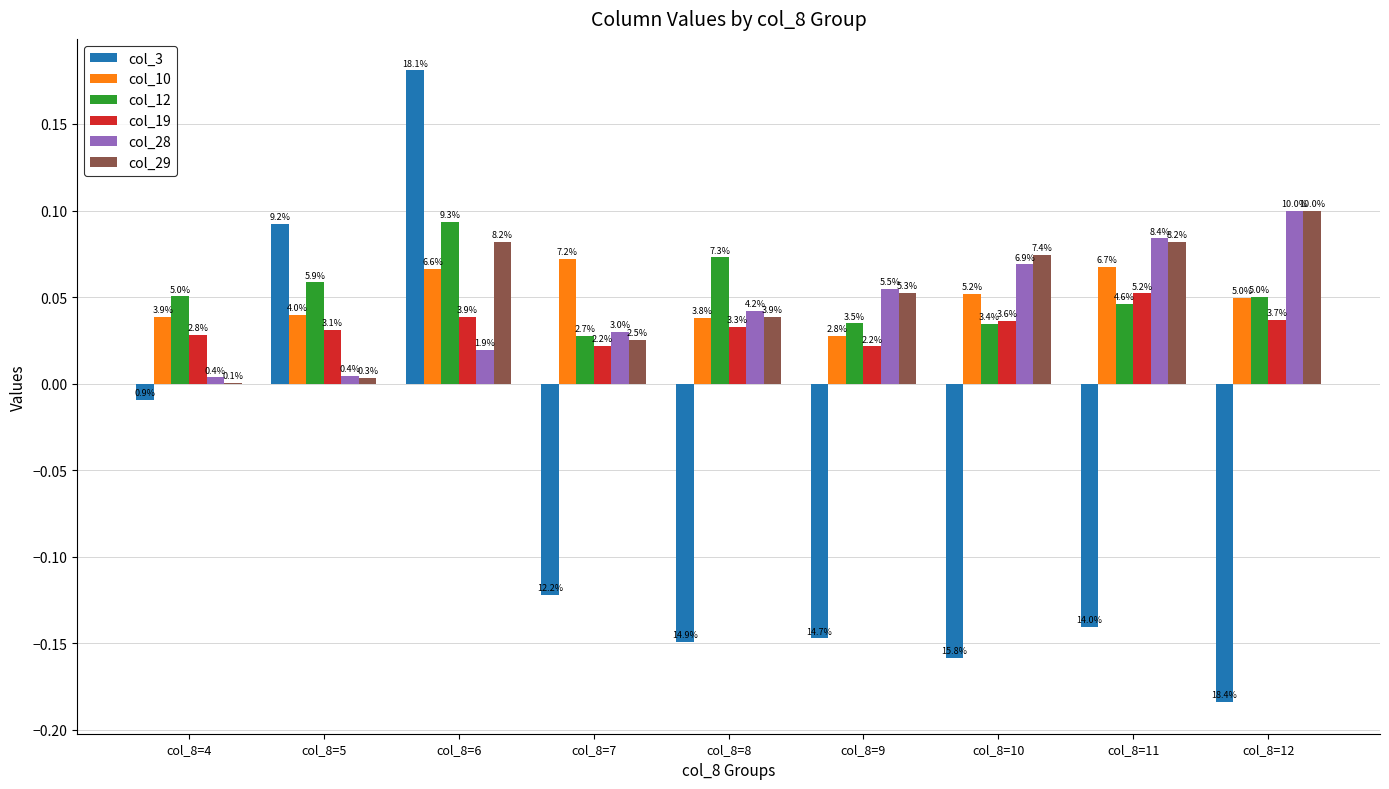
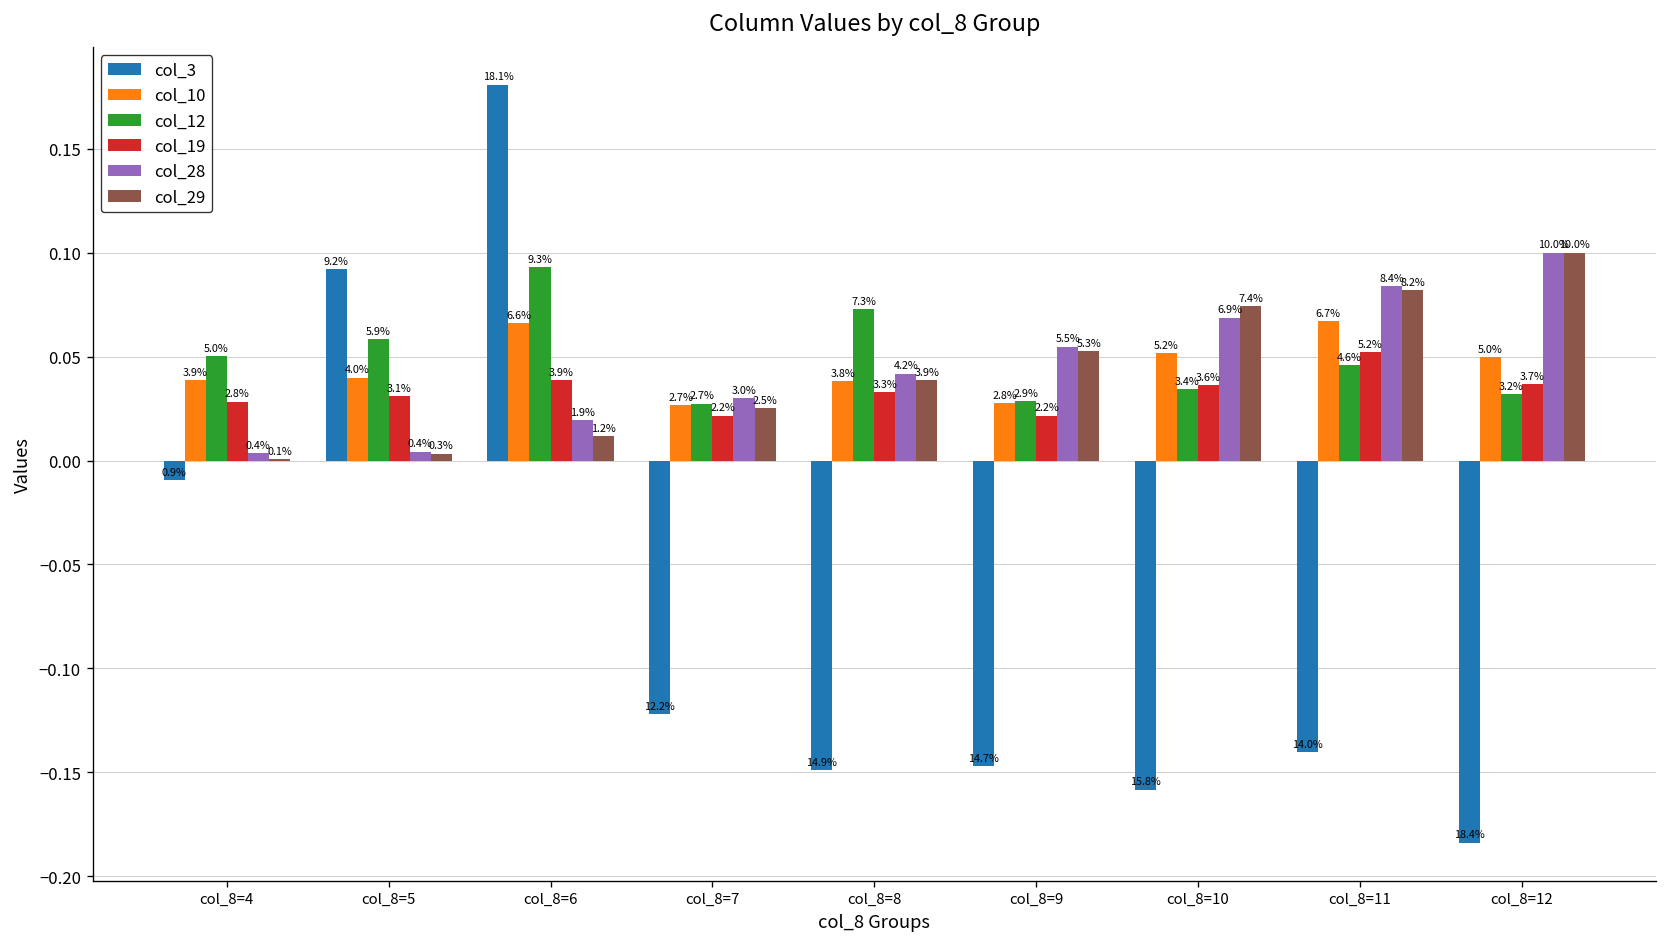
col_29, col_8=6: 8.2% -> 1.2%
col_10, col_8=7: 7.2% -> 2.7%
col_12, col_8=9: 3.5% -> 2.9%
col_12, col_8=12: 5.0% -> 3.2%
